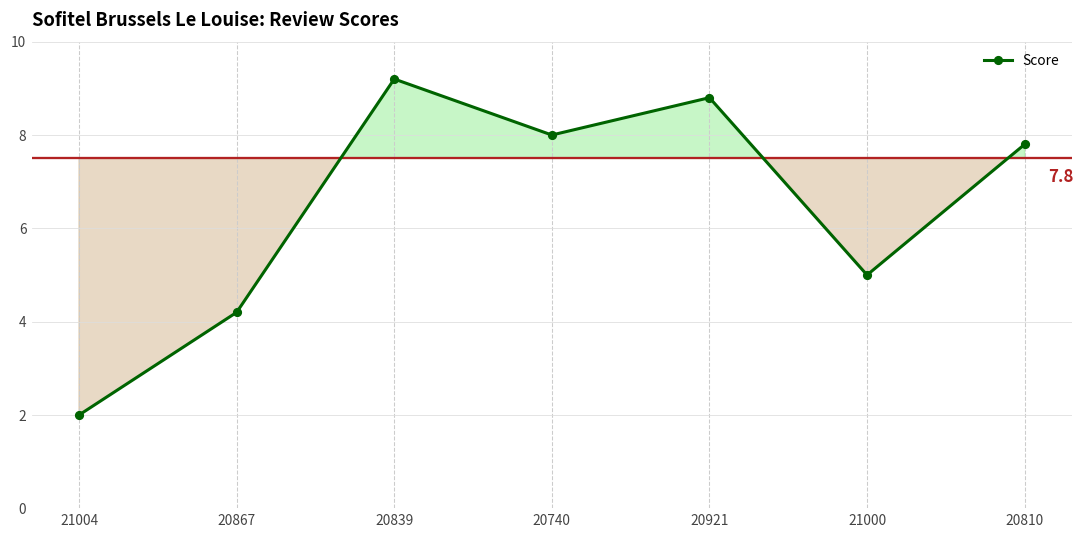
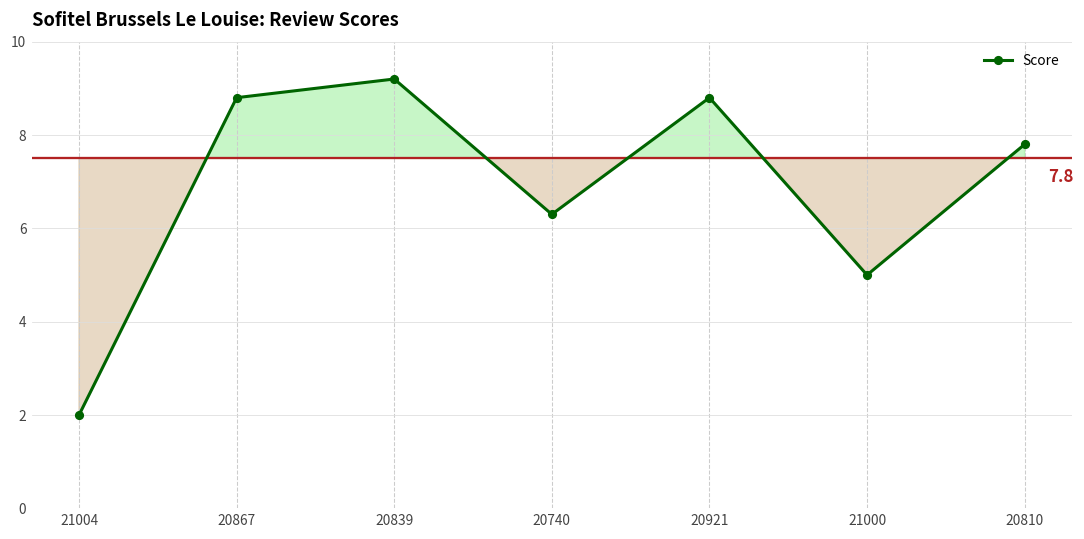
20867: 4.2 -> 8.8
20740: 8.0 -> 6.3
